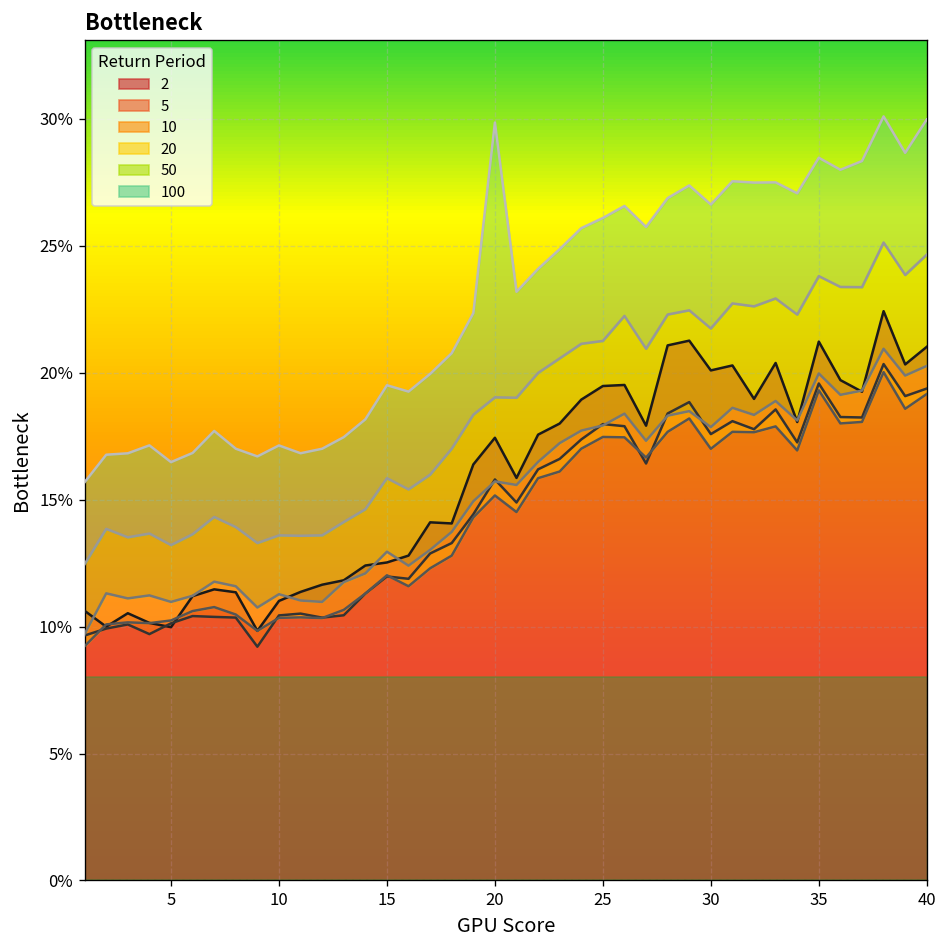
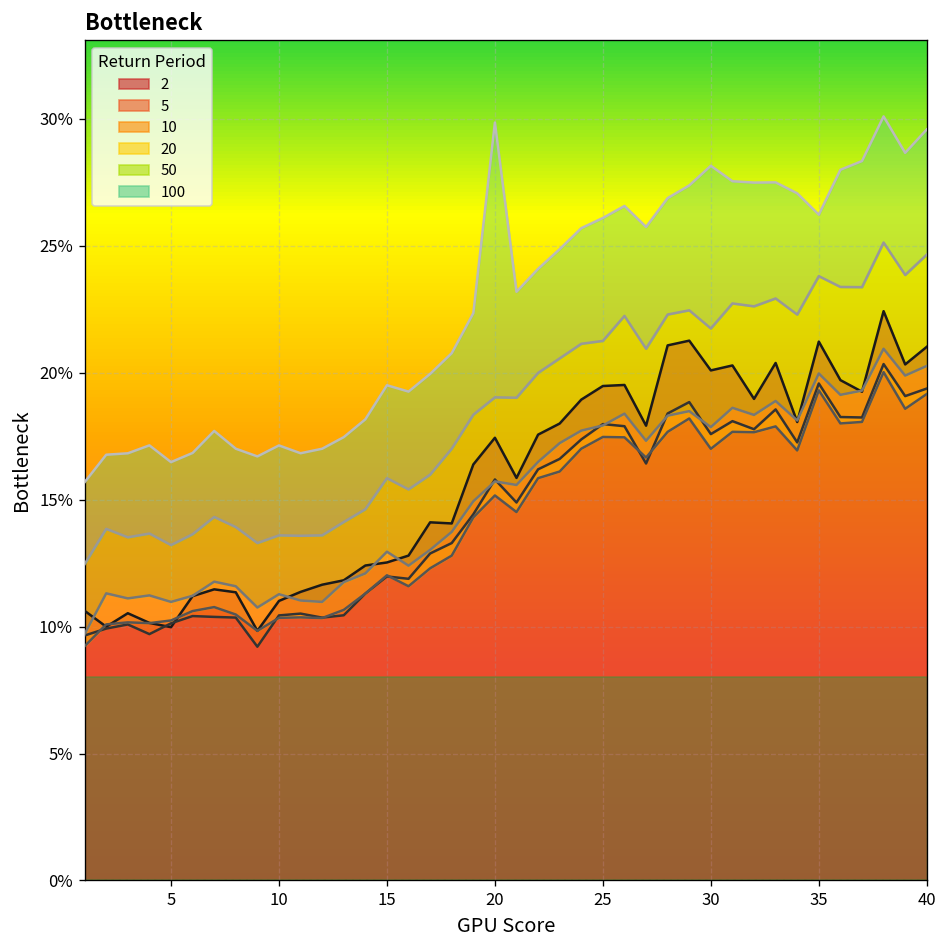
100, 30: 26.6% -> 28.2%
100, 35: 28.5% -> 26.2%
100, 40: 30.0% -> 29.6%
